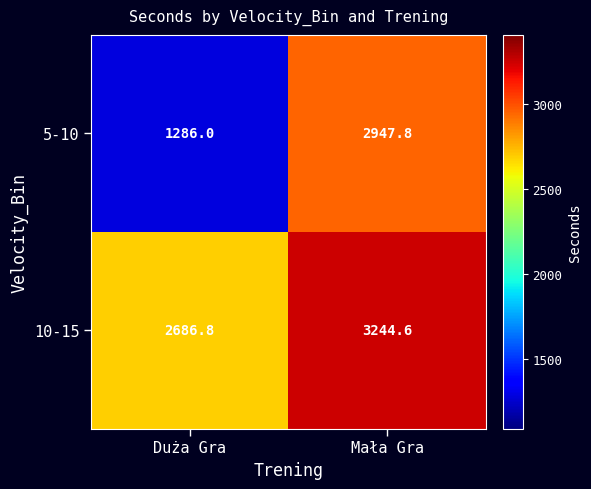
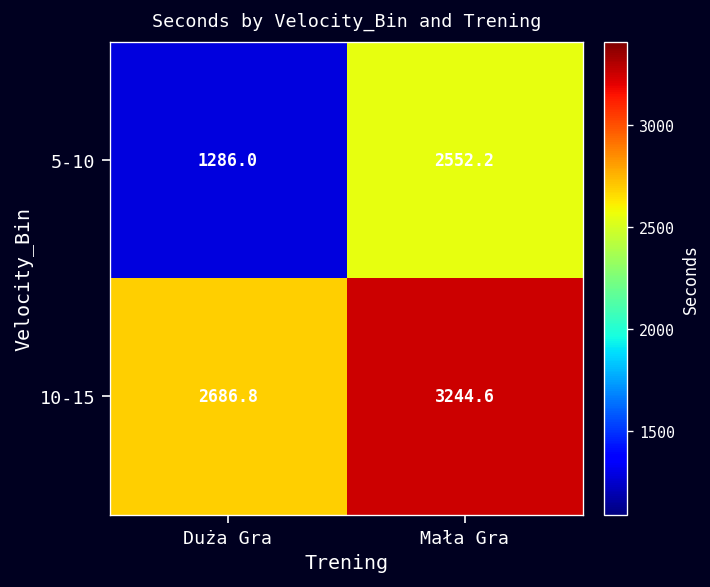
5-10, Mała Gra: 2947.8 -> 2552.2
